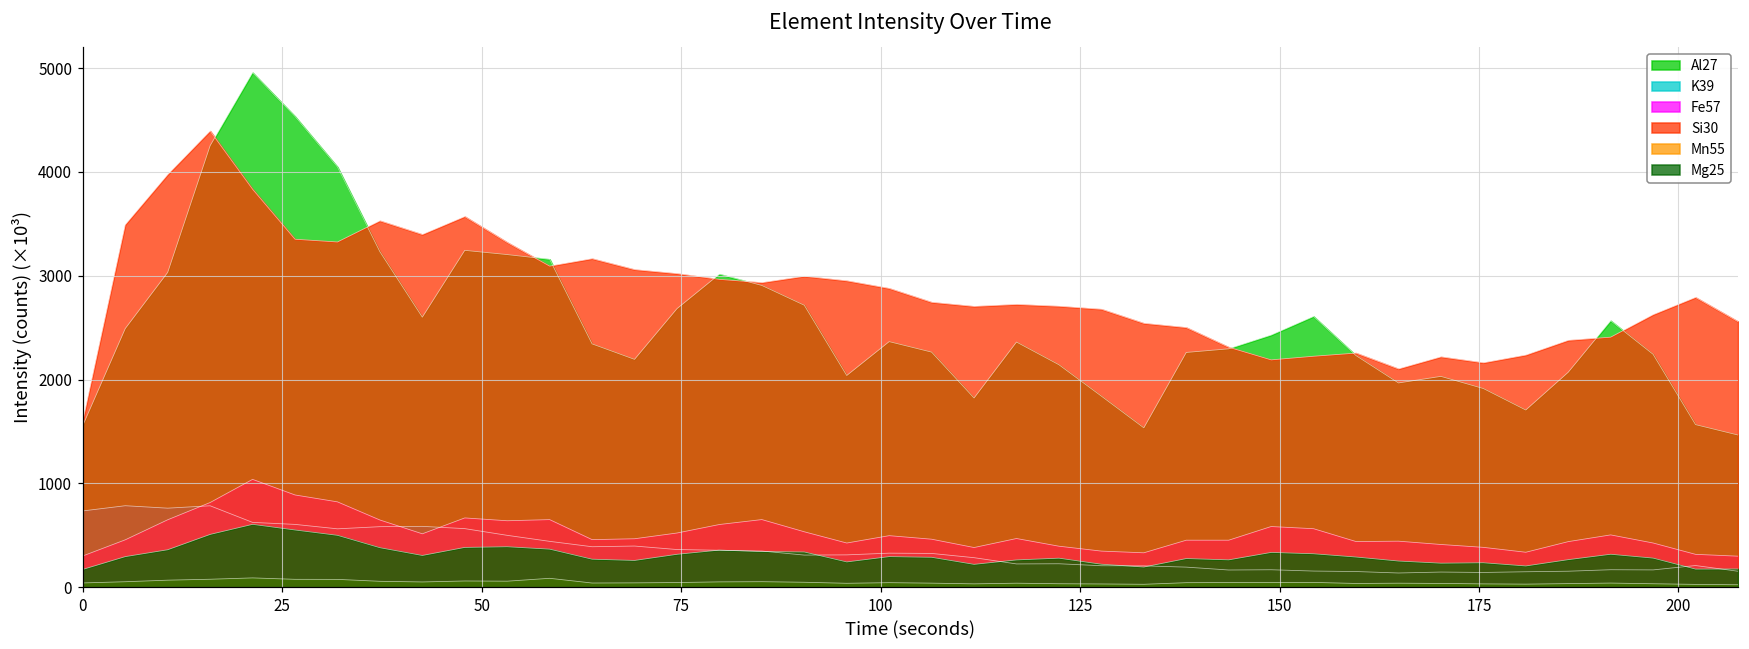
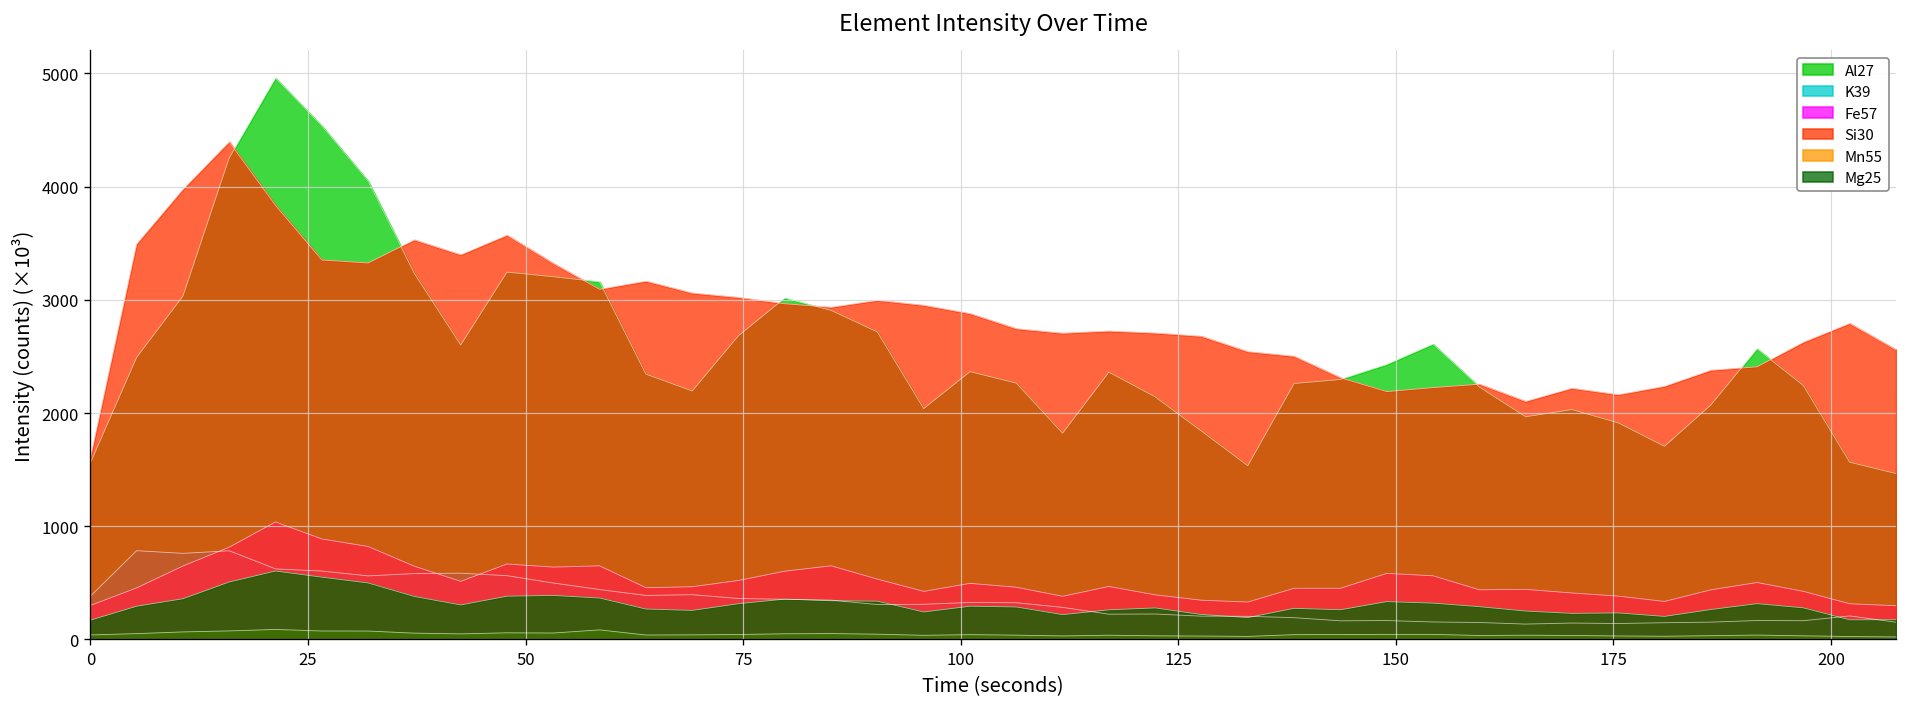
K39, 0: 700 -> 400
